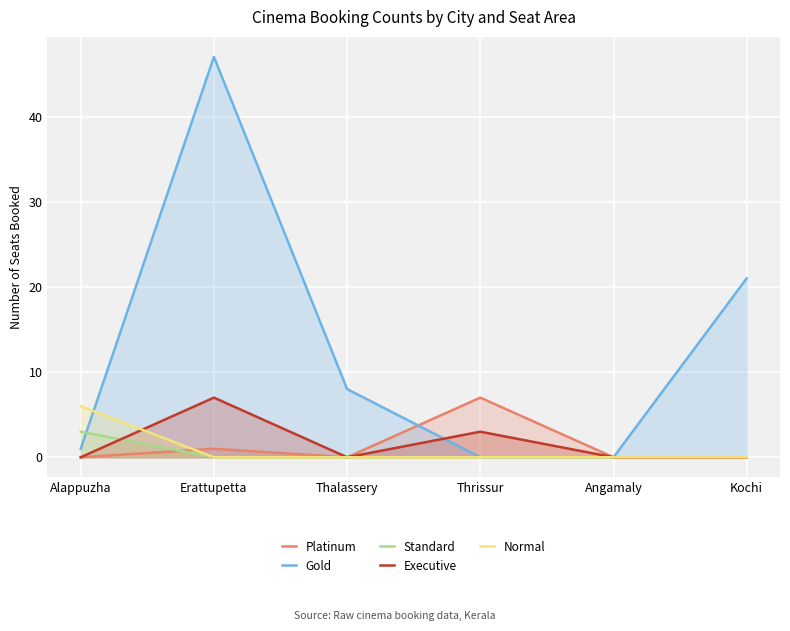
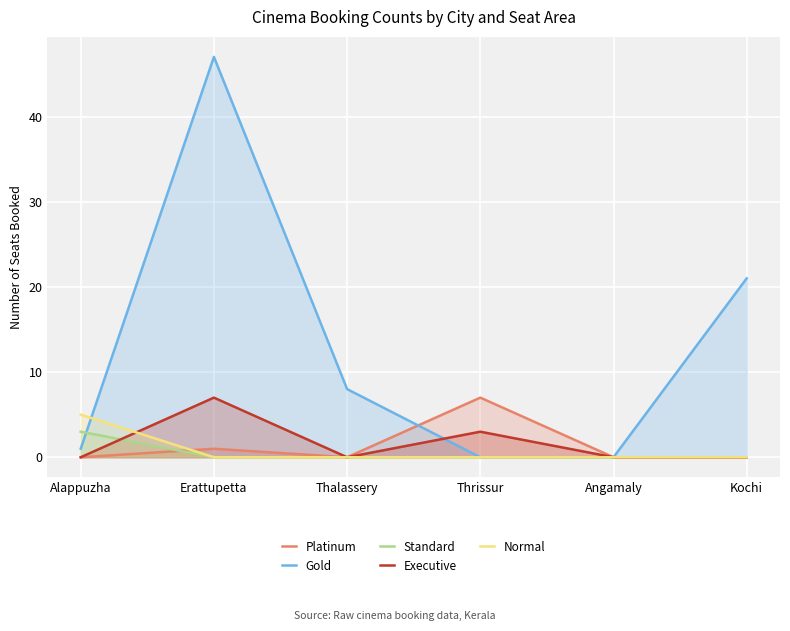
Normal, Alappuzha: 6 -> 5
